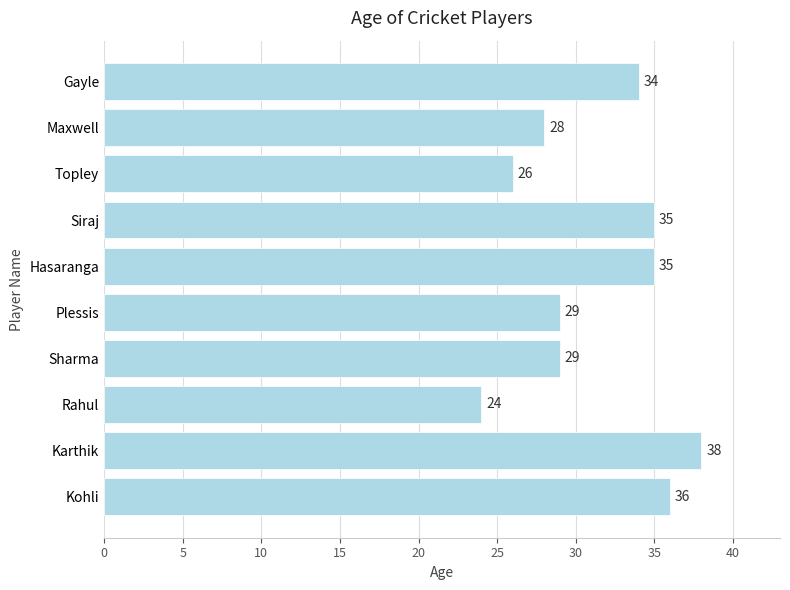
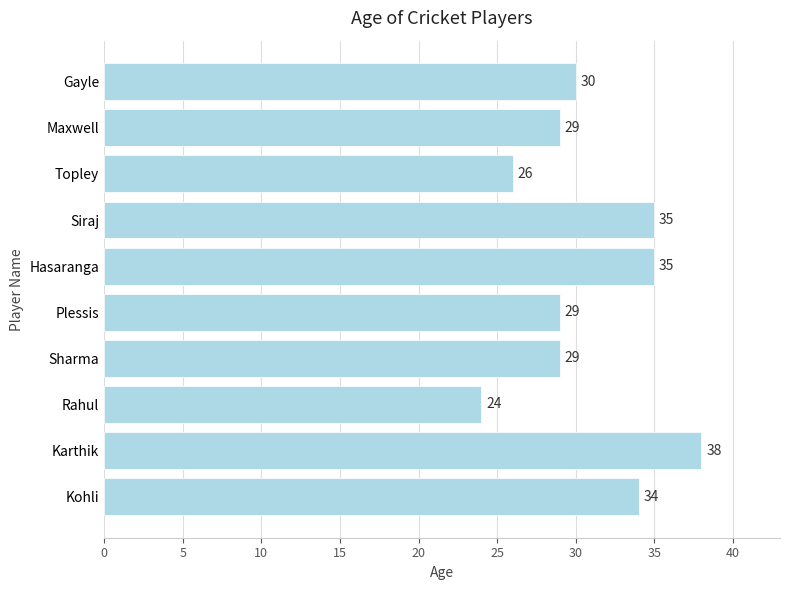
Gayle: 34 -> 30
Maxwell: 28 -> 29
Kohli: 36 -> 34
